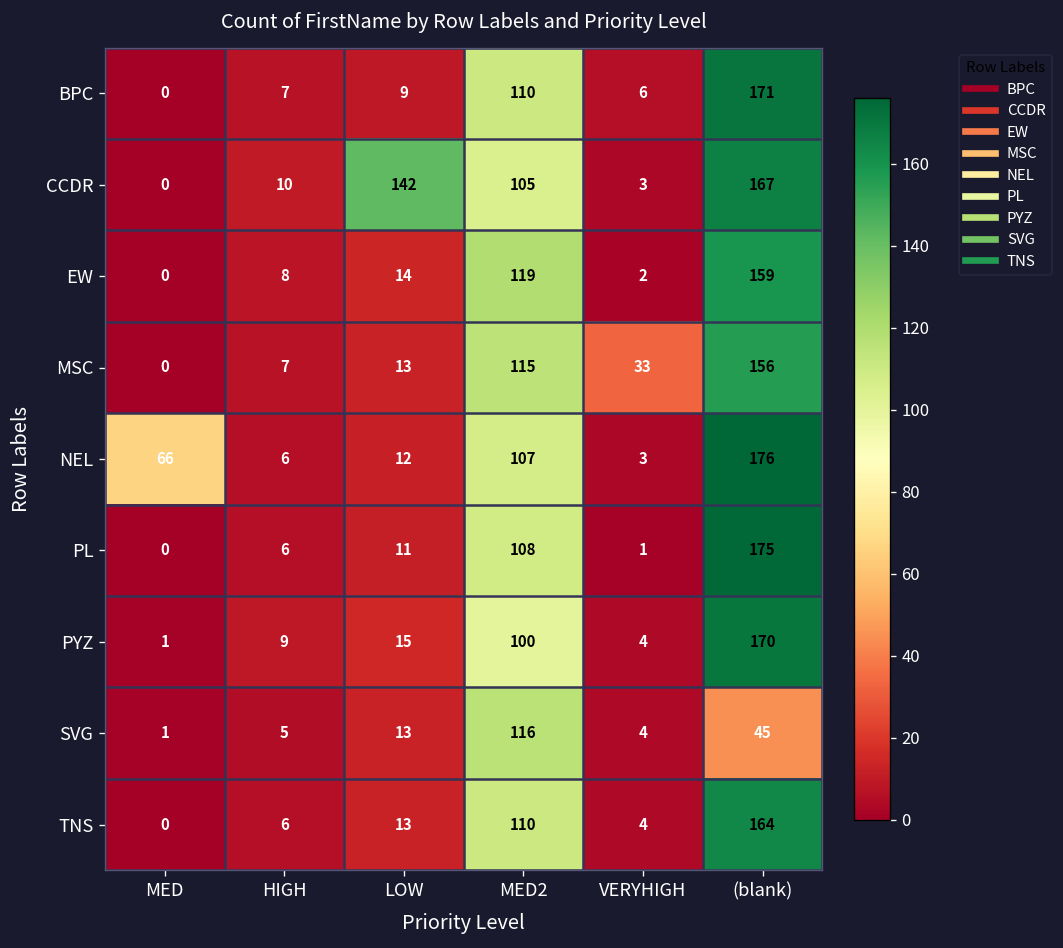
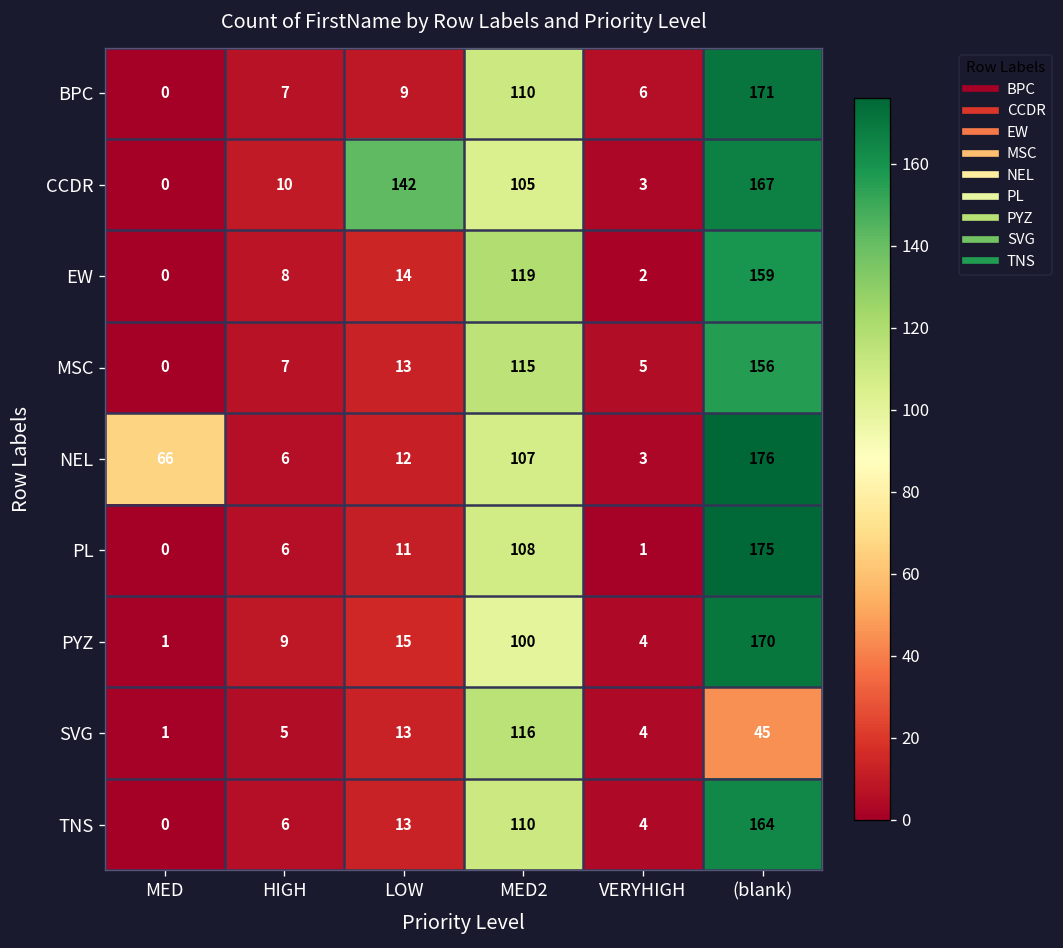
MSC, VERYHIGH: 33 -> 5
